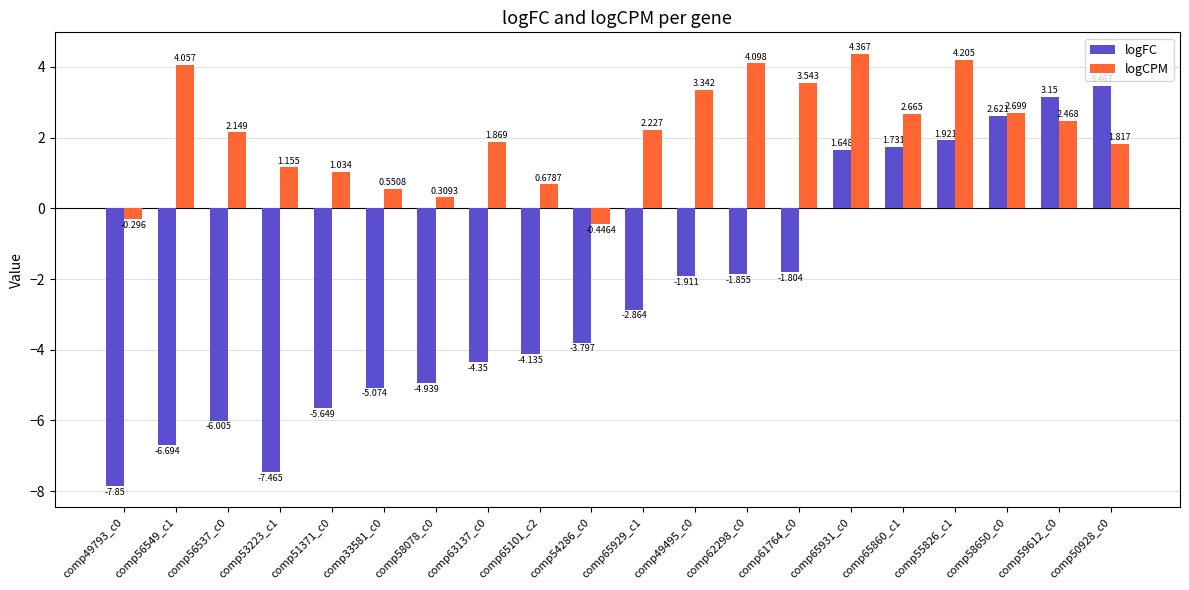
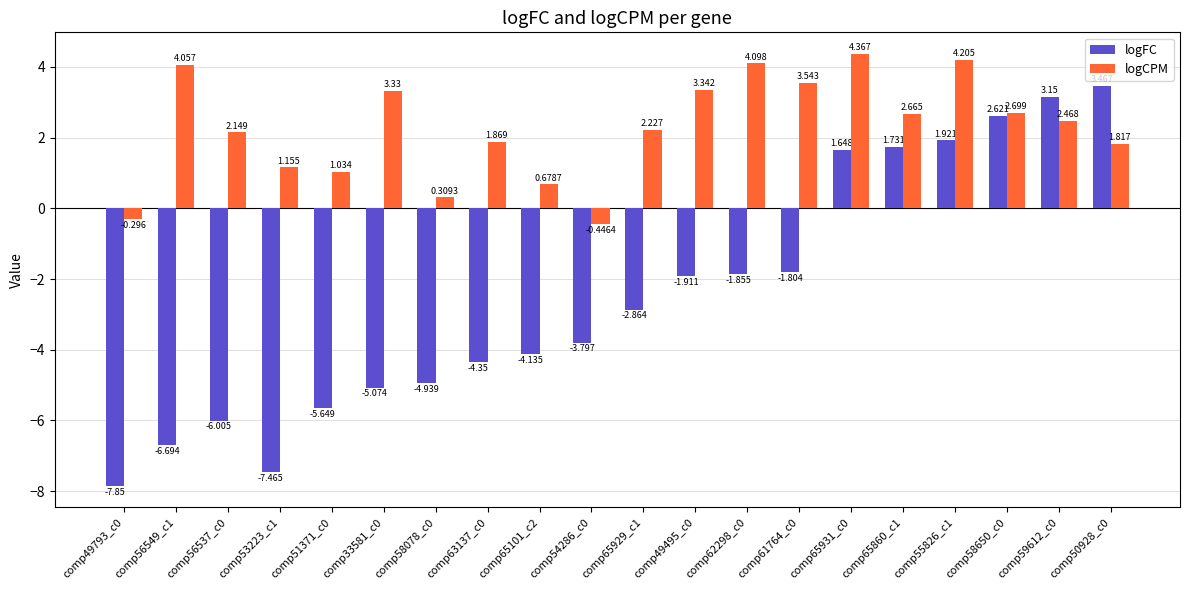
logCPM, comp33581_c0: 0.5508 -> 3.33
